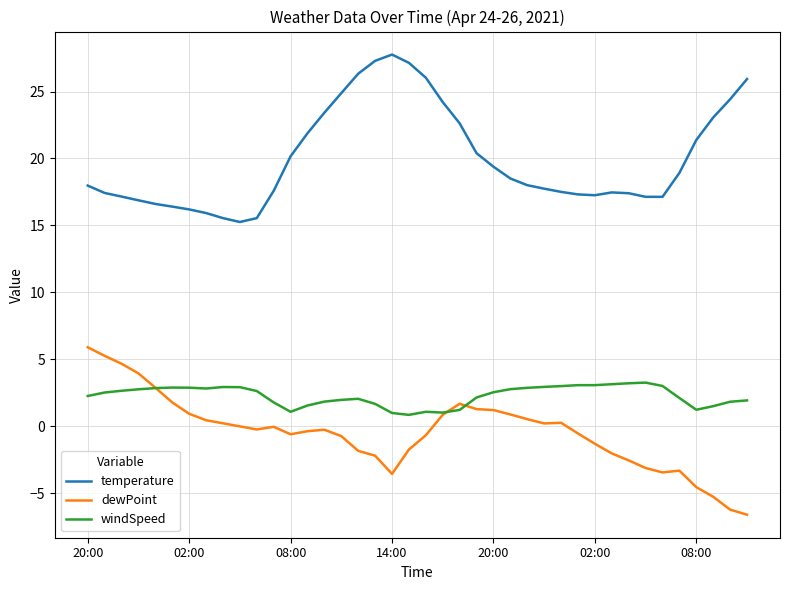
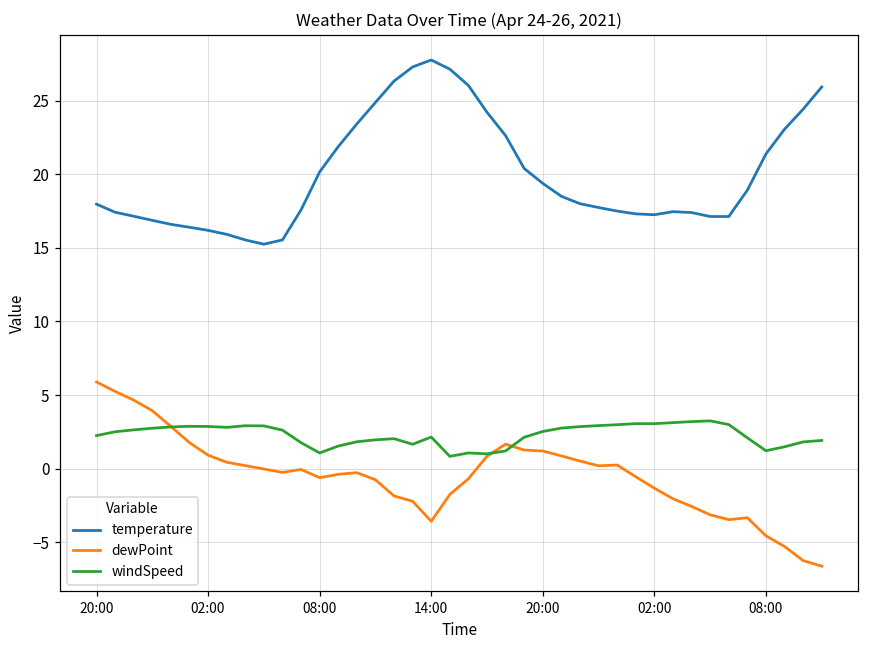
windSpeed, 14:00: 1.0 -> 2.2
